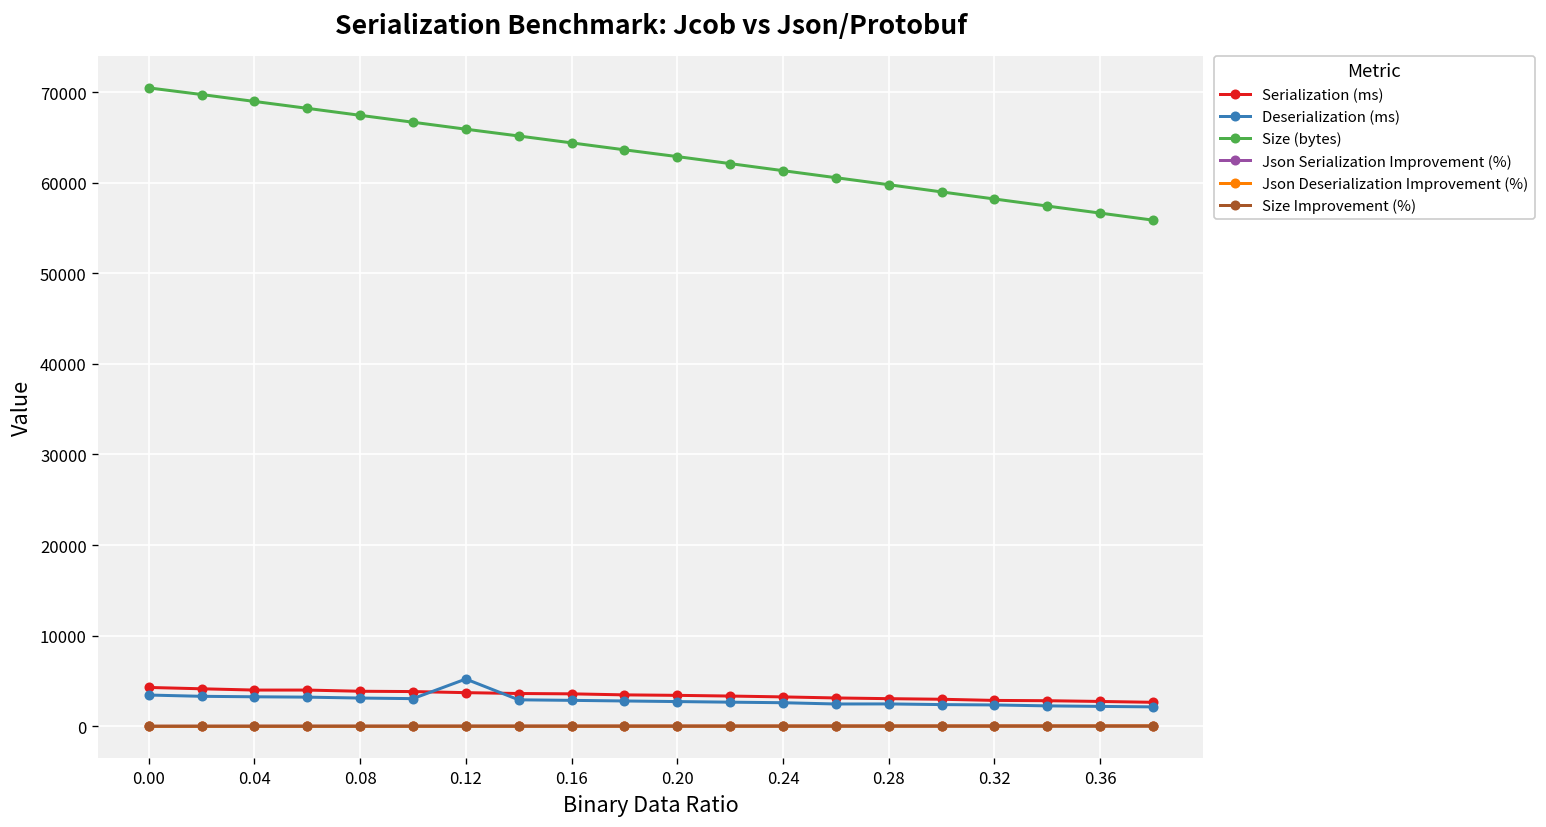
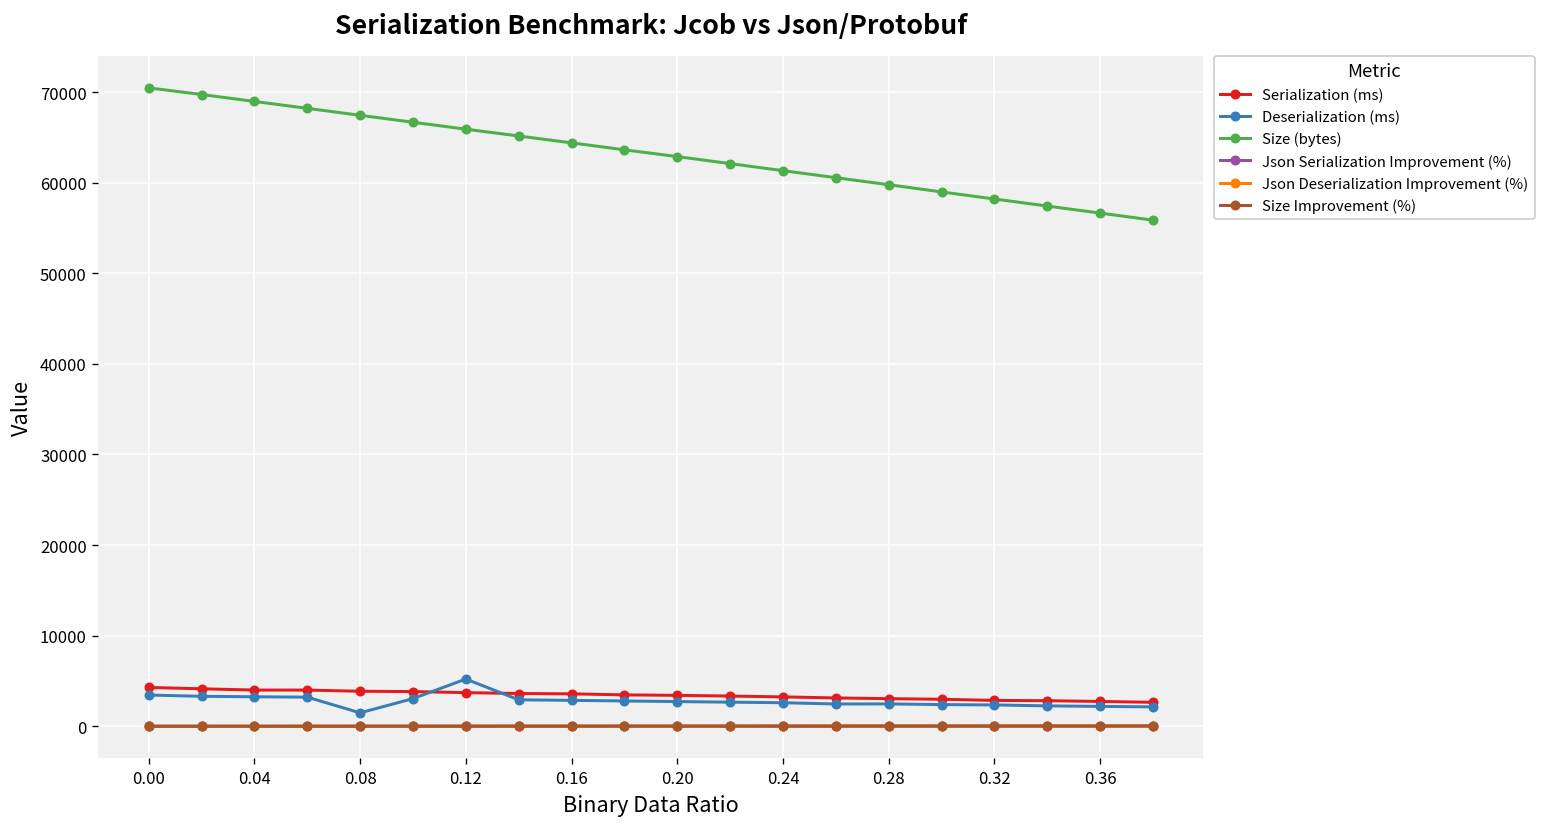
Deserialization (ms), 0.08: 3000 -> 1000
